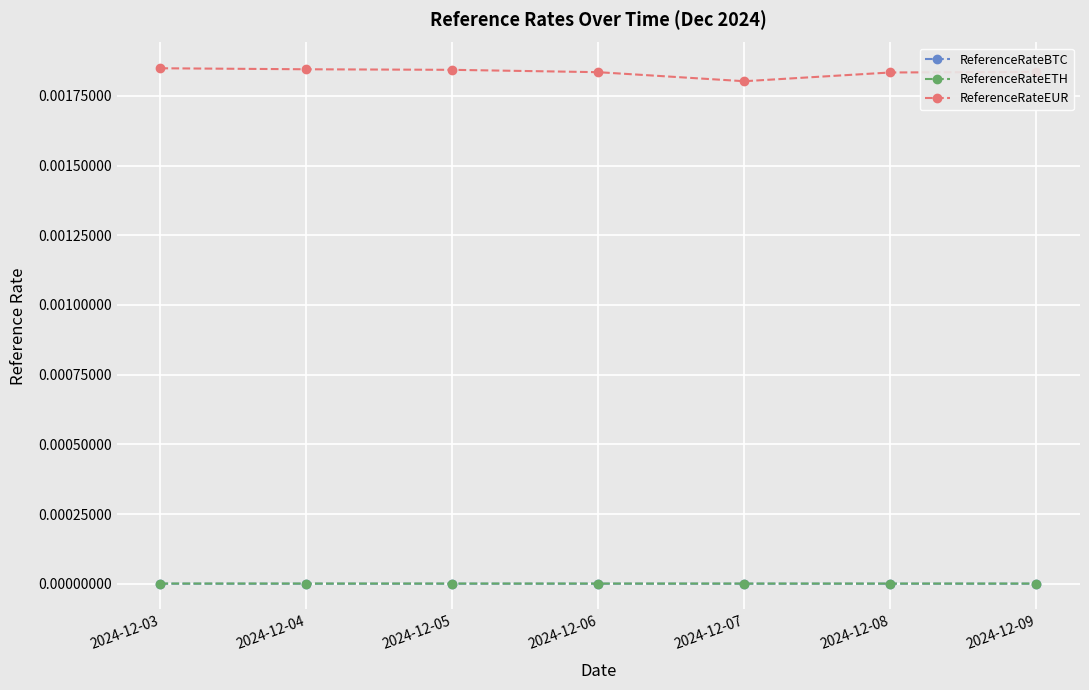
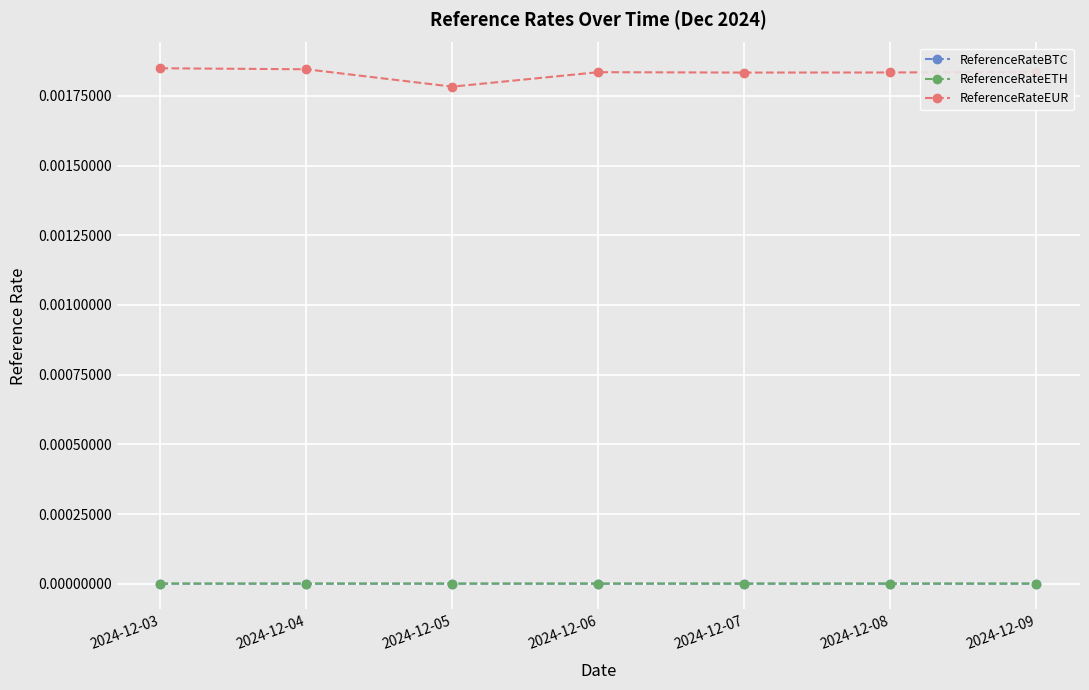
ReferenceRateEUR, 2024-12-05: 0.00184 -> 0.00178
ReferenceRateEUR, 2024-12-07: 0.00180 -> 0.00183
